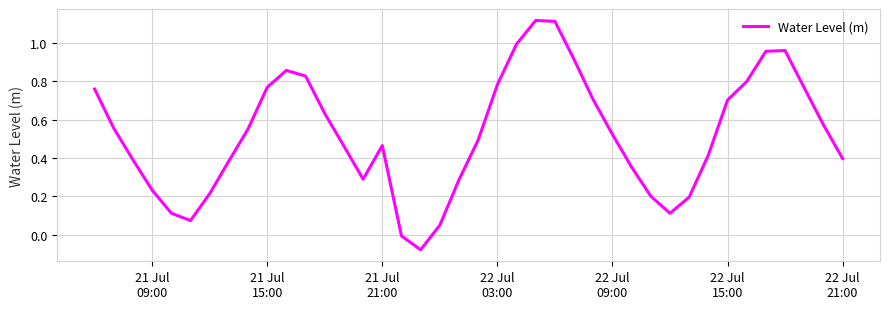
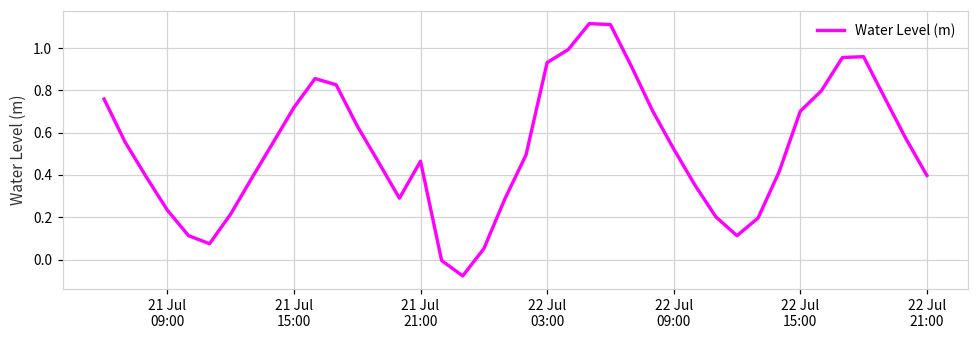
21 Jul 15:00: 0.77 -> 0.72
22 Jul 03:00: 0.78 -> 0.93
